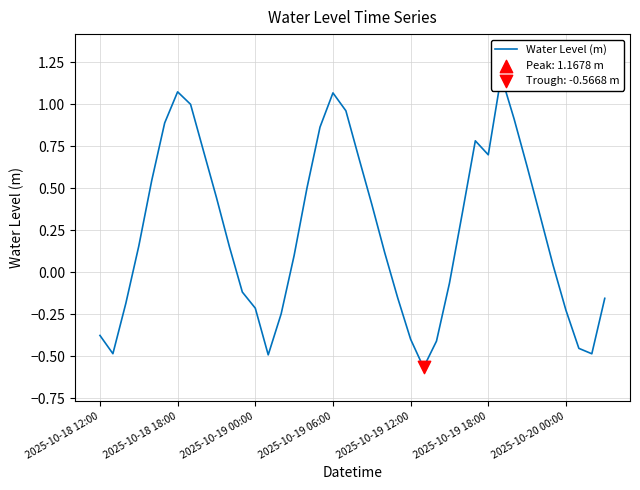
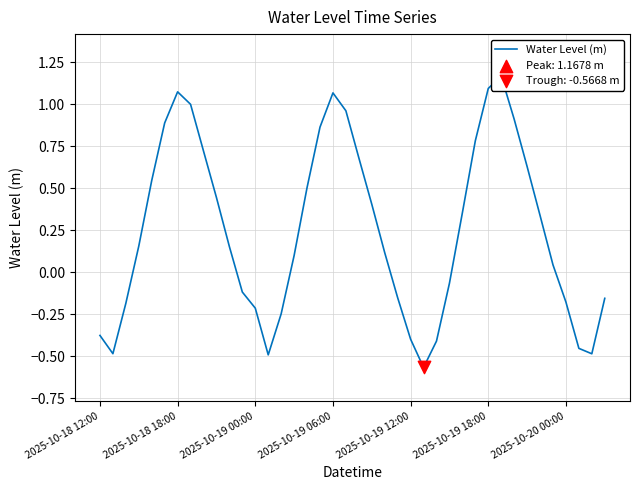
Water Level (m), 2025-10-19 18:00: 0.70 -> 1.09
Water Level (m), 2025-10-20 00:00: -0.23 -> -0.18
